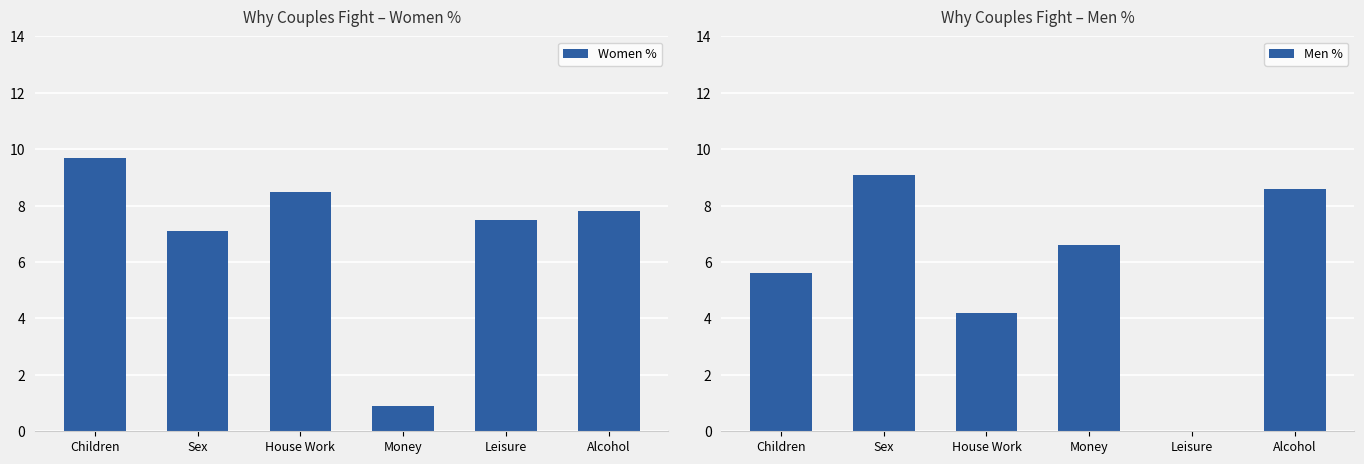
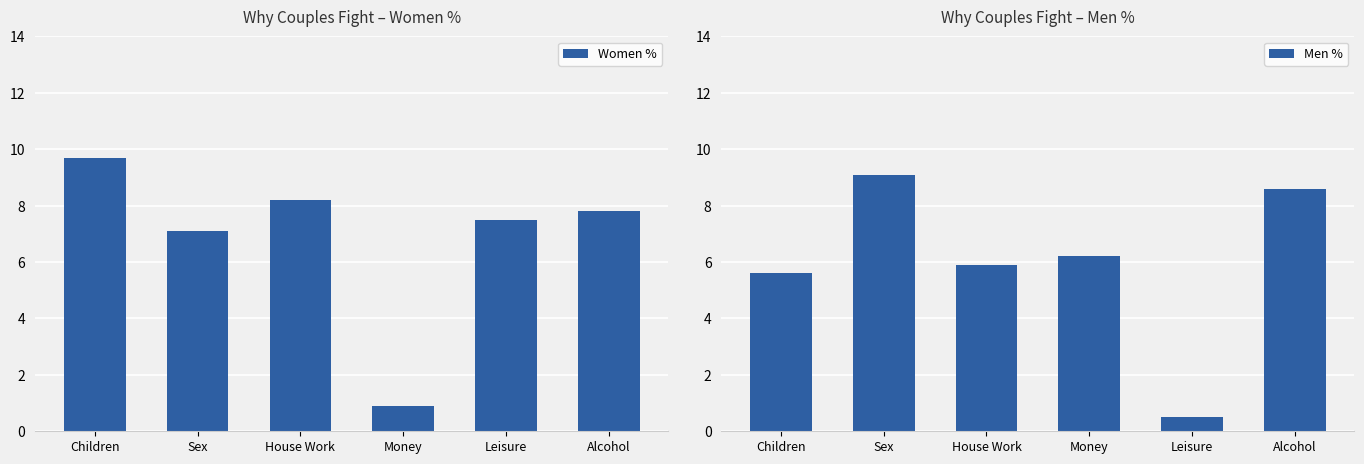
Why Couples Fight – Women %, House Work: 8.5 -> 8.2
Why Couples Fight – Men %, House Work: 4.2 -> 5.9
Why Couples Fight – Men %, Money: 6.6 -> 6.2
Why Couples Fight – Men %, Leisure: 0.0 -> 0.5
